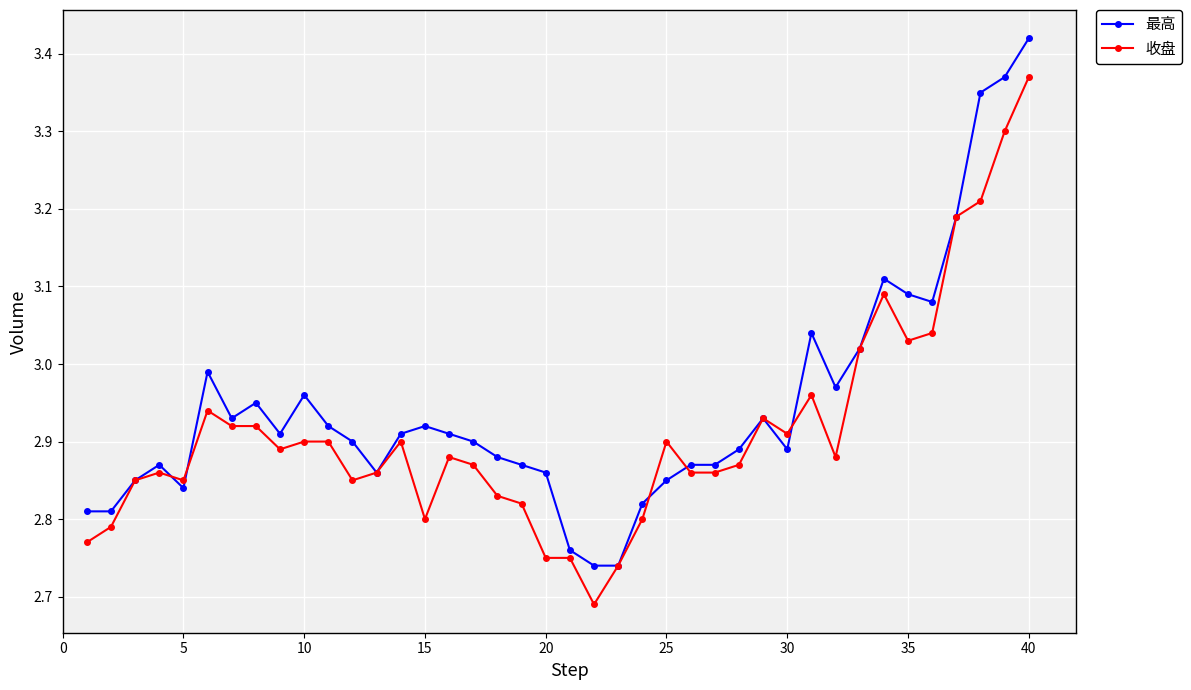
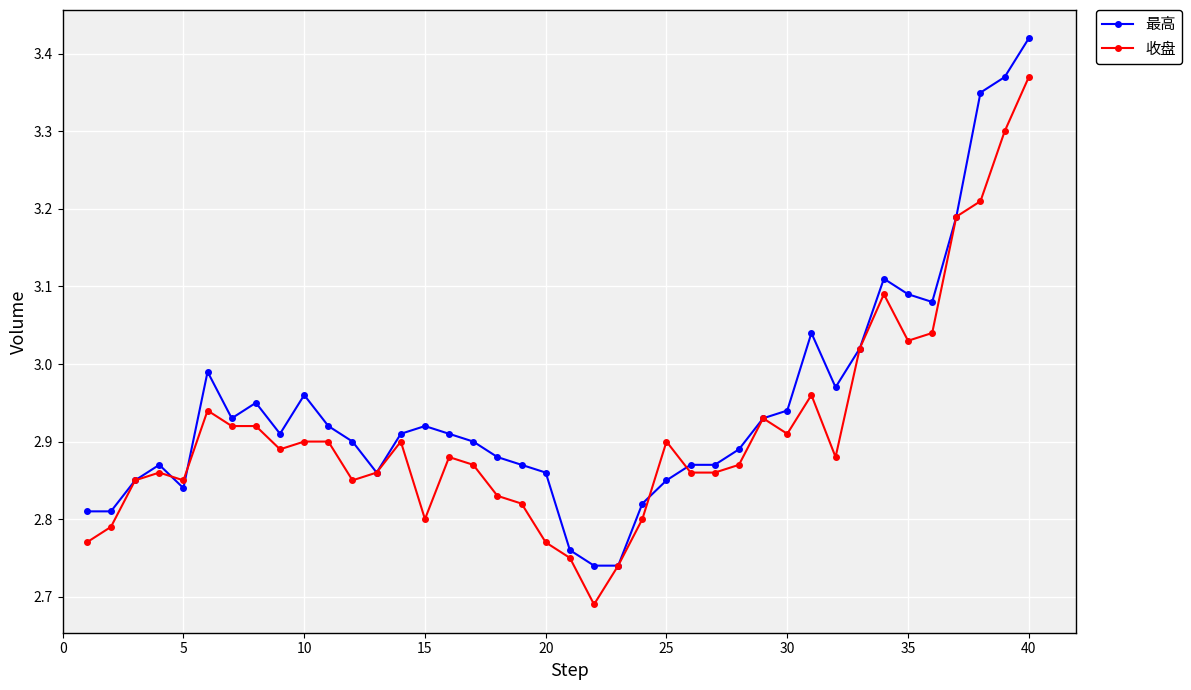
收盘, 20: 2.75 -> 2.77
最高, 30: 2.89 -> 2.94
